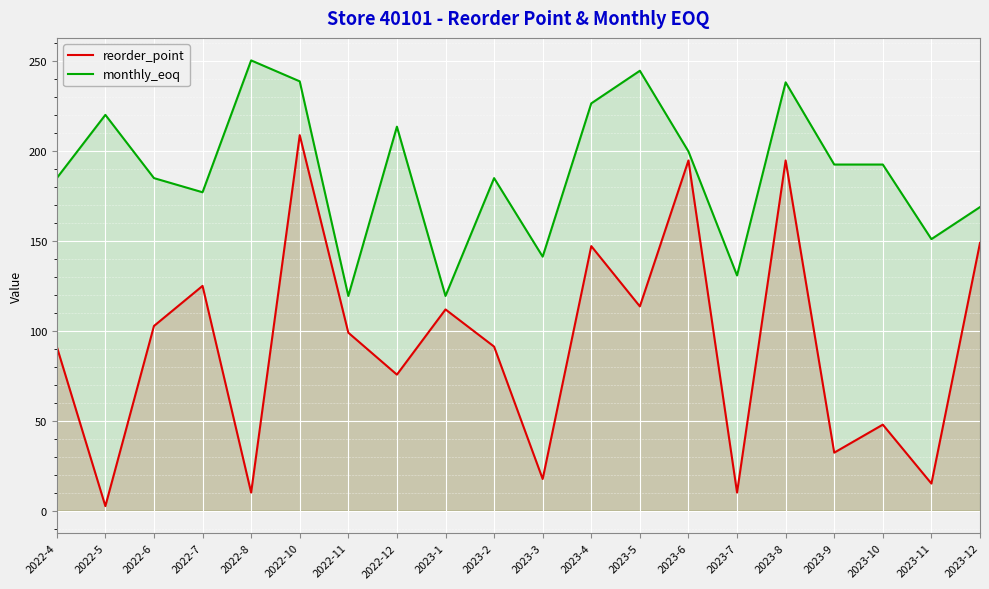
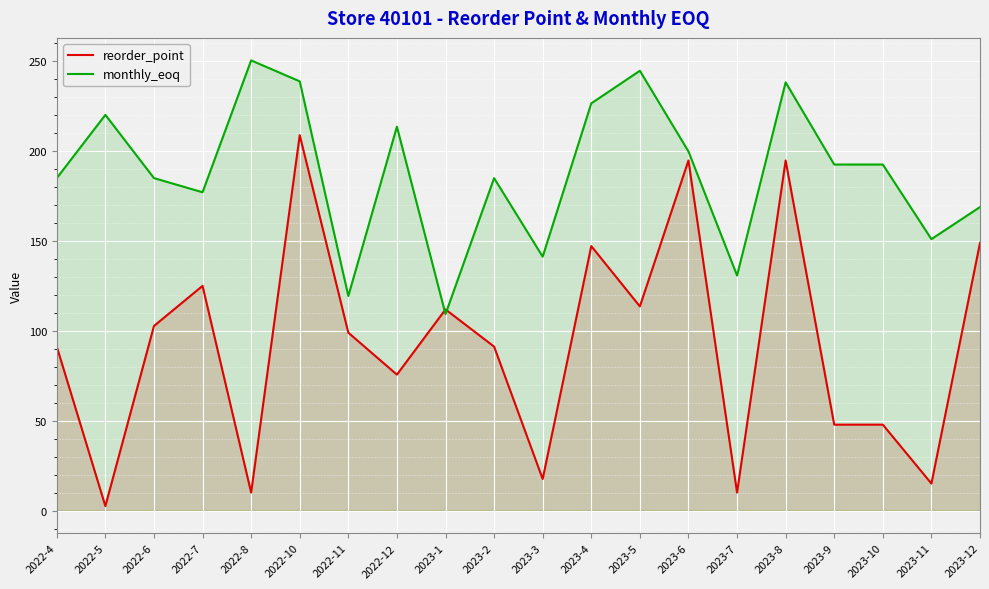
monthly_eoq, 2023-1: 119 -> 109
reorder_point, 2023-9: 32 -> 48
